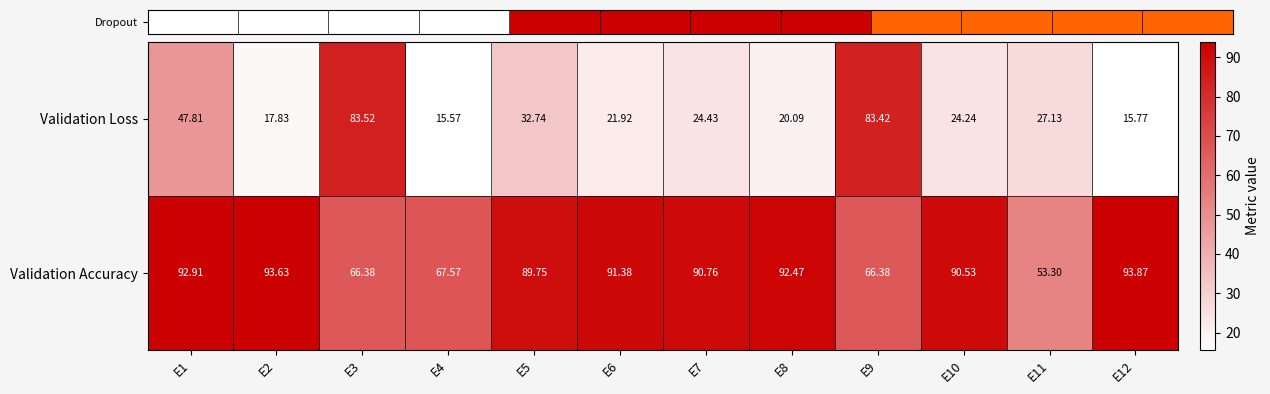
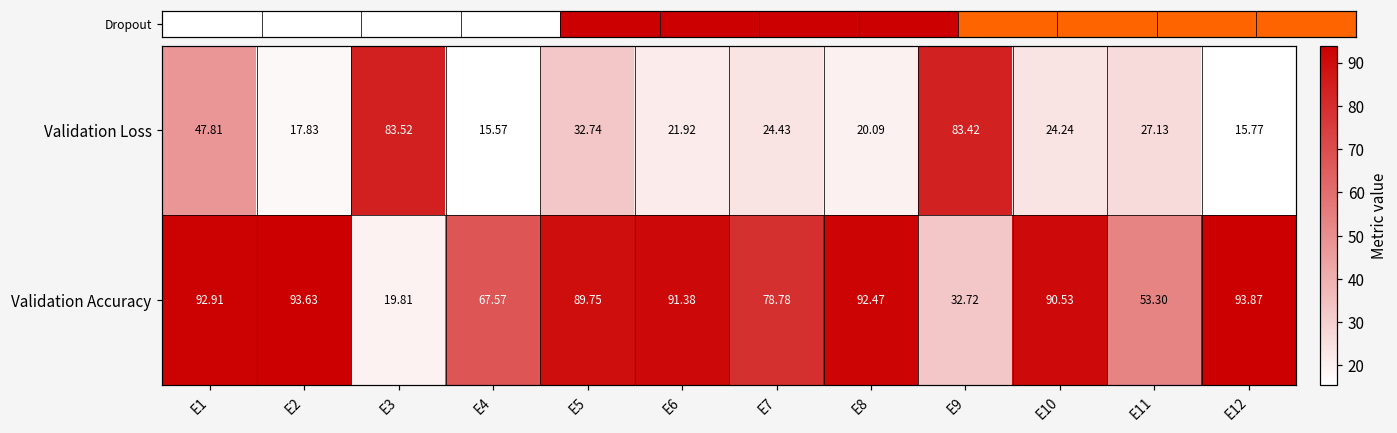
CNN Architecture – Validation Metrics Heatmap, Validation Accuracy, E3: 66.38 -> 19.81
CNN Architecture – Validation Metrics Heatmap, Validation Accuracy, E7: 90.76 -> 78.78
CNN Architecture – Validation Metrics Heatmap, Validation Accuracy, E9: 66.38 -> 32.72
